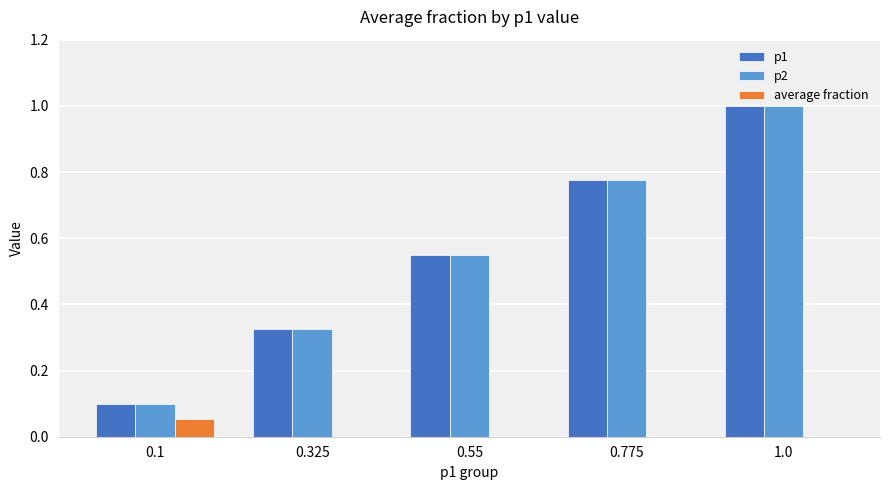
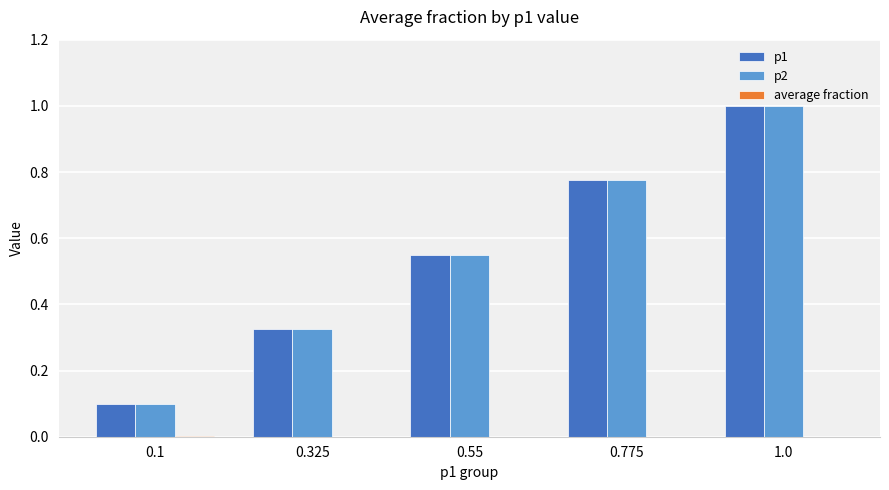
average fraction, 0.1: 0.05 -> 0.00
